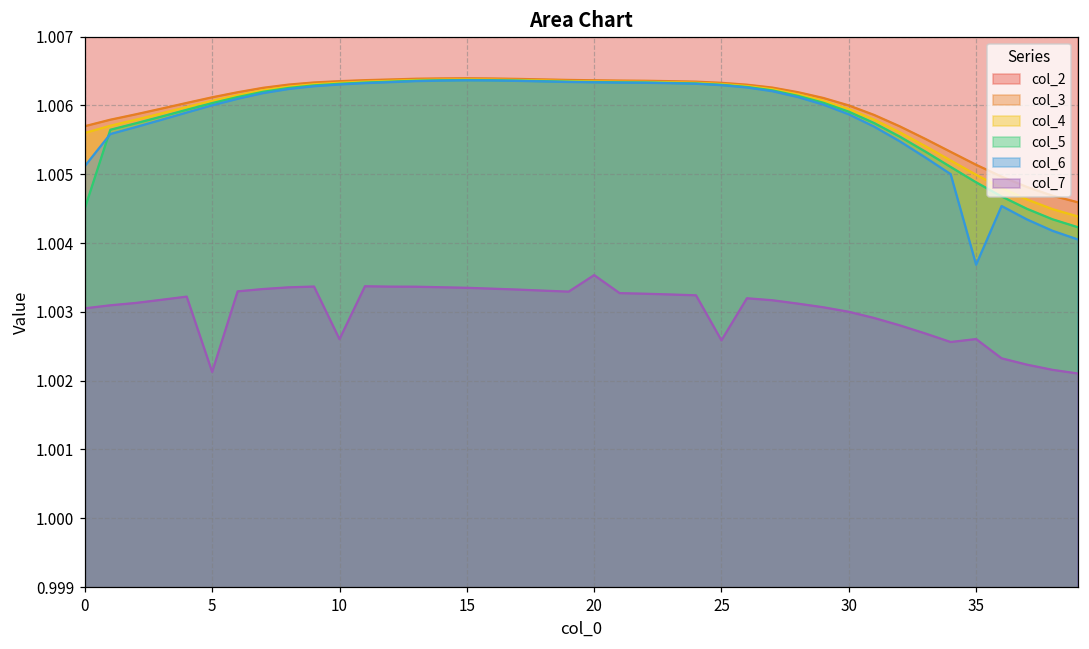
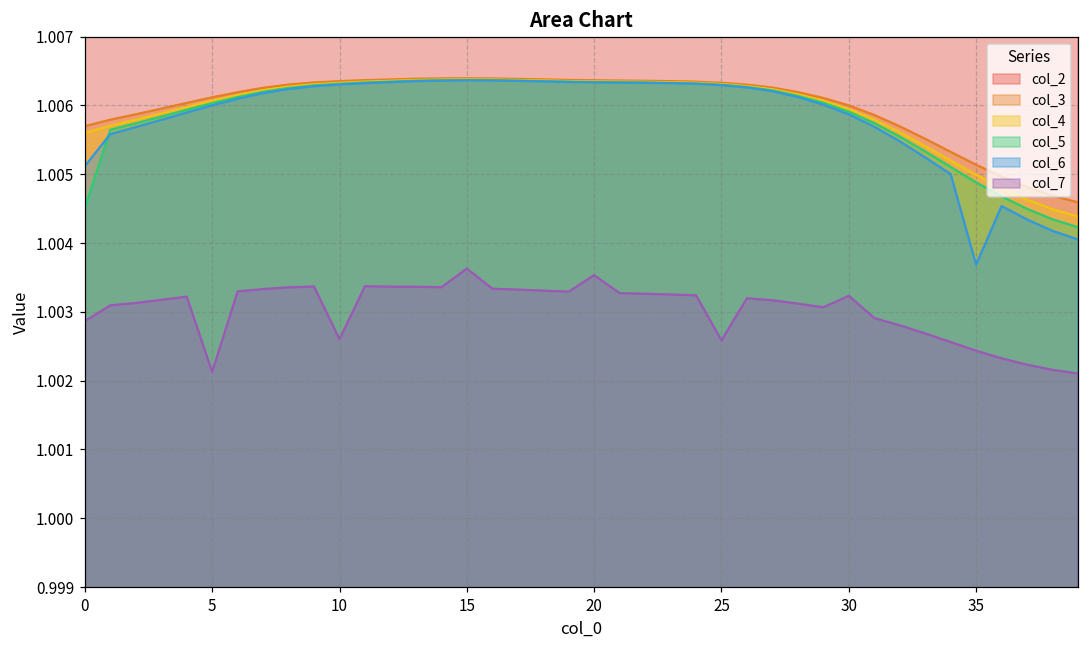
col_7, 0: 1.0031 -> 1.0029
col_7, 15: 1.0033 -> 1.0036
col_7, 30: 1.0030 -> 1.0032
col_7, 35: 1.0026 -> 1.0024
